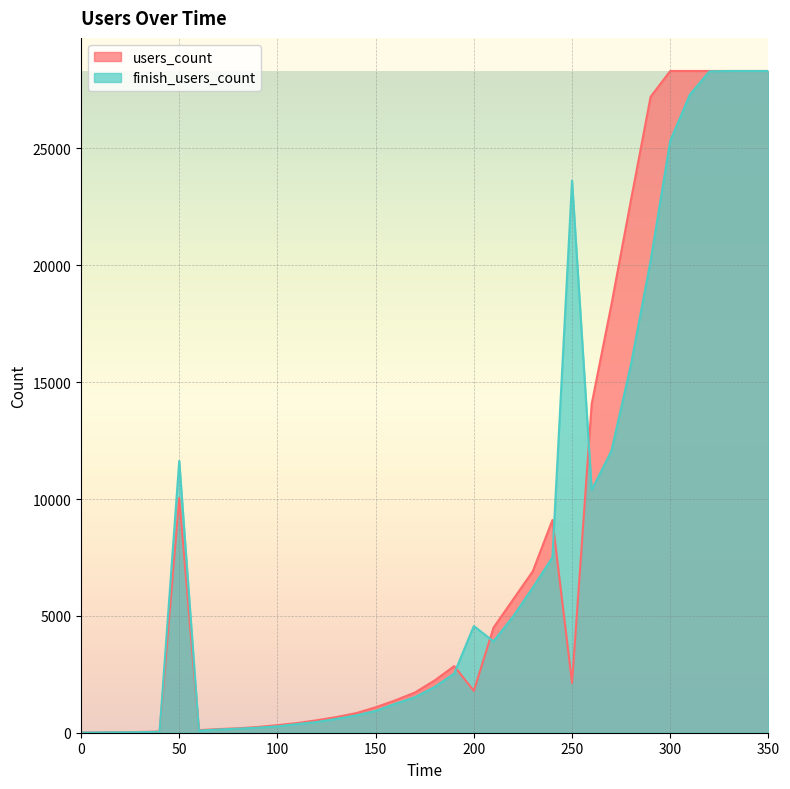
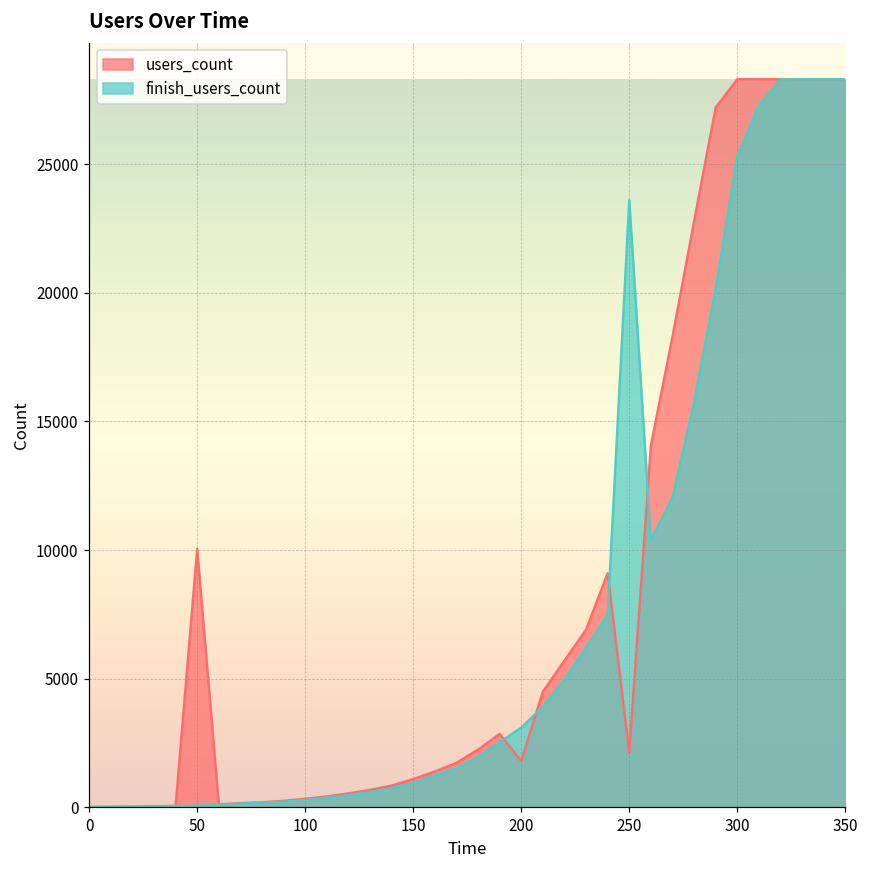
finish_users_count, 50: 11600 -> 100
finish_users_count, 200: 4600 -> 3100
